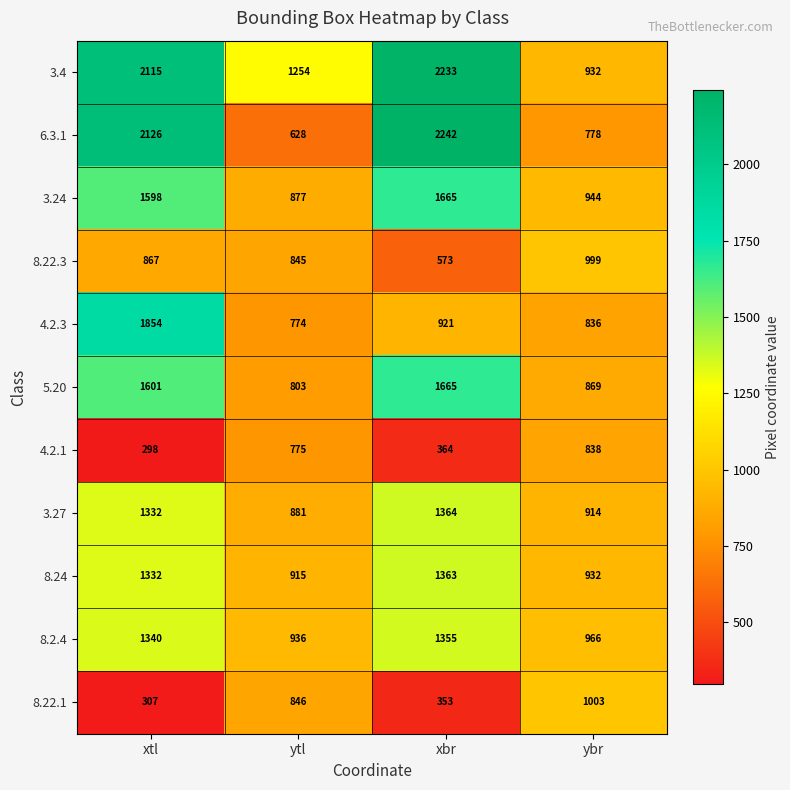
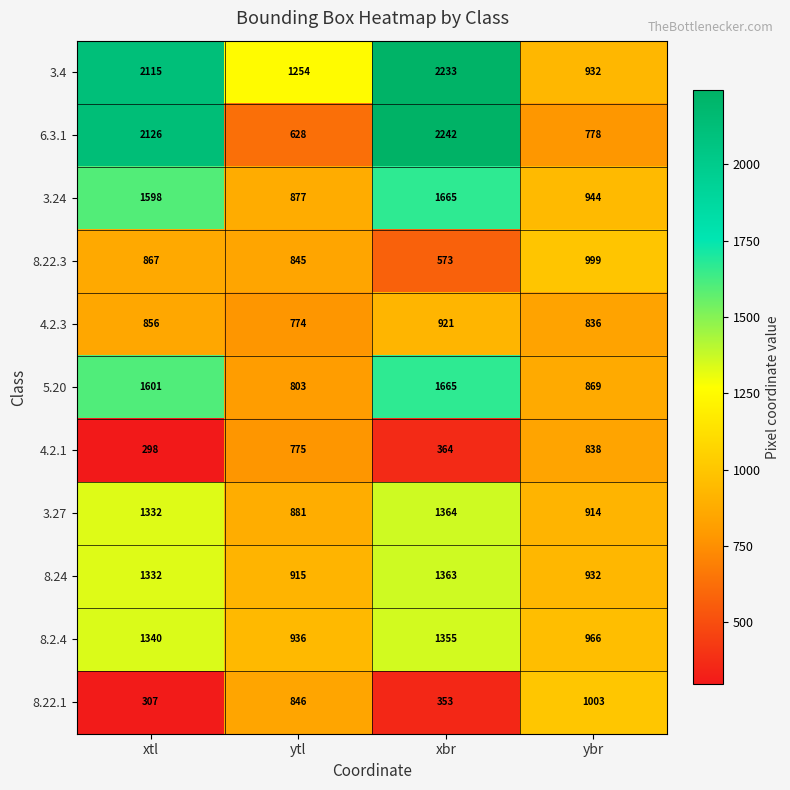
4.2.3, xtl: 1854 -> 856
